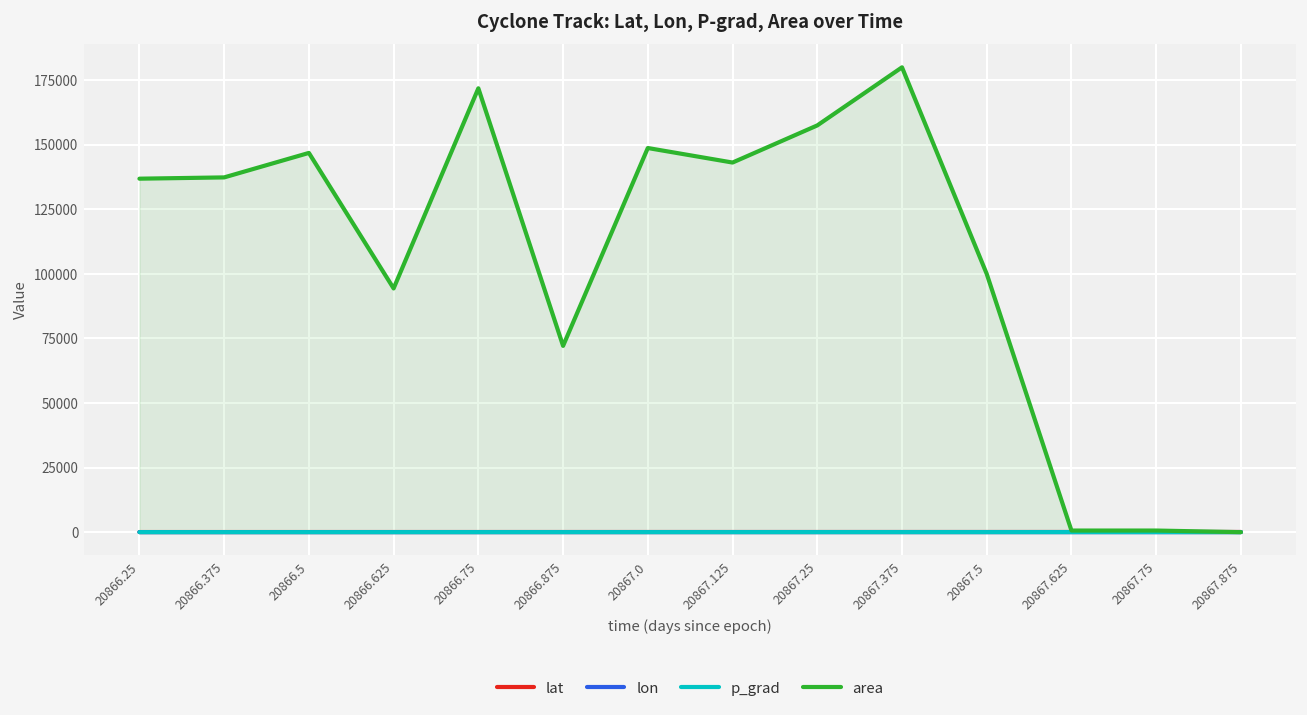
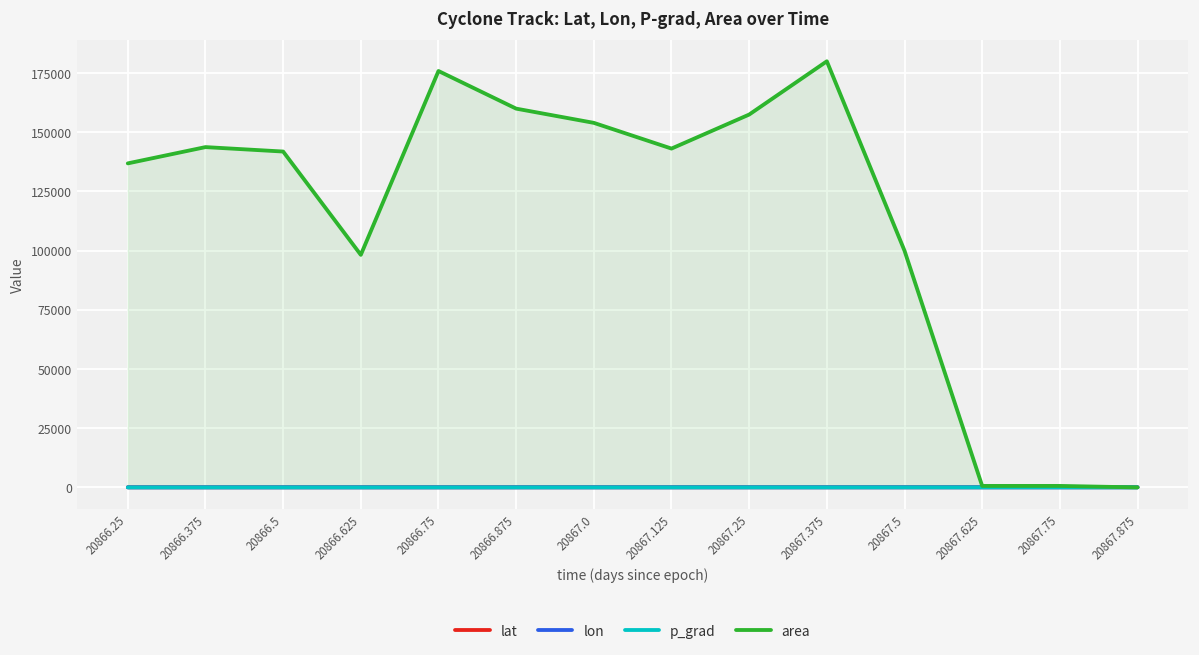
area, 20866.375: 137000 -> 144000
area, 20866.5: 147000 -> 142000
area, 20866.625: 94000 -> 98000
area, 20866.75: 172000 -> 176000
area, 20866.875: 72000 -> 160000
area, 20867.0: 149000 -> 154000
